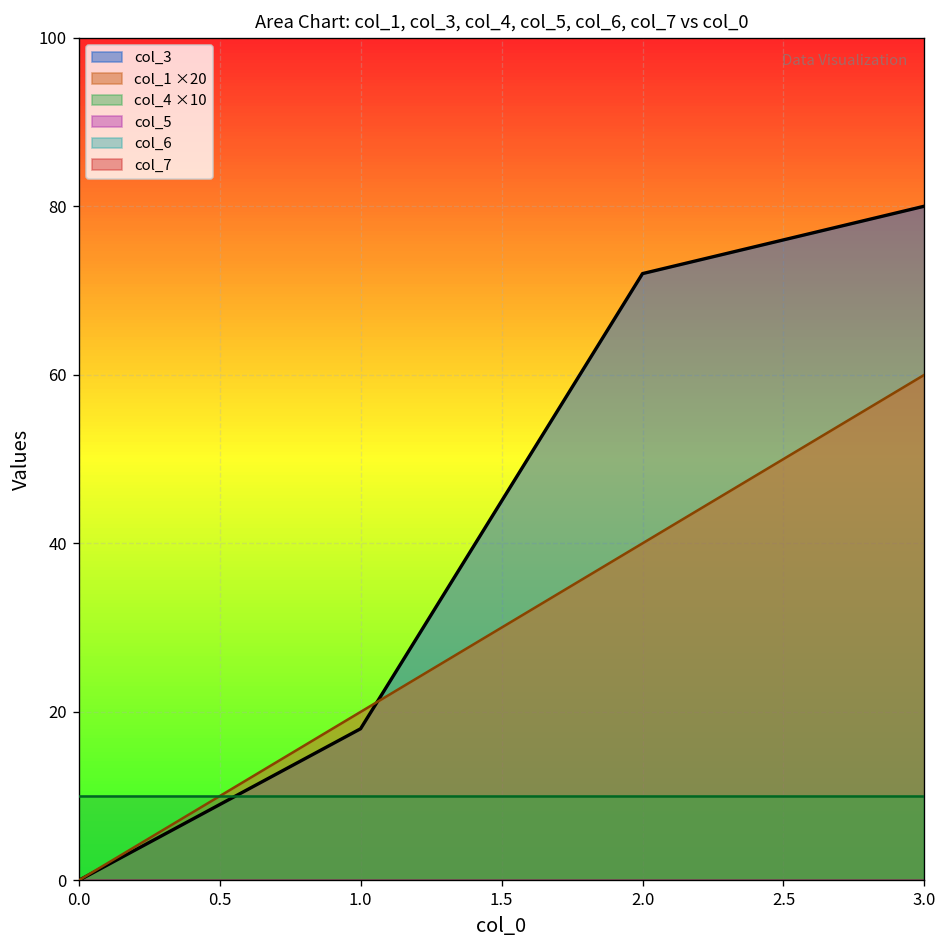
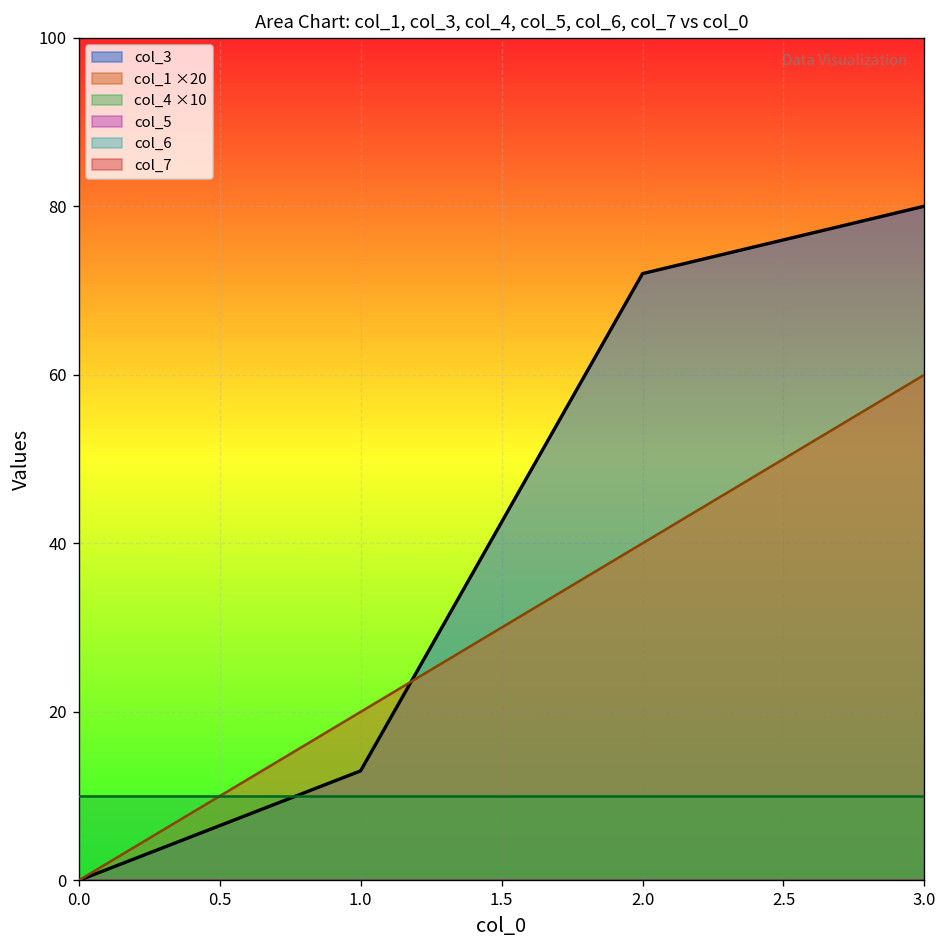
col_3, 1.0: 18 -> 13
